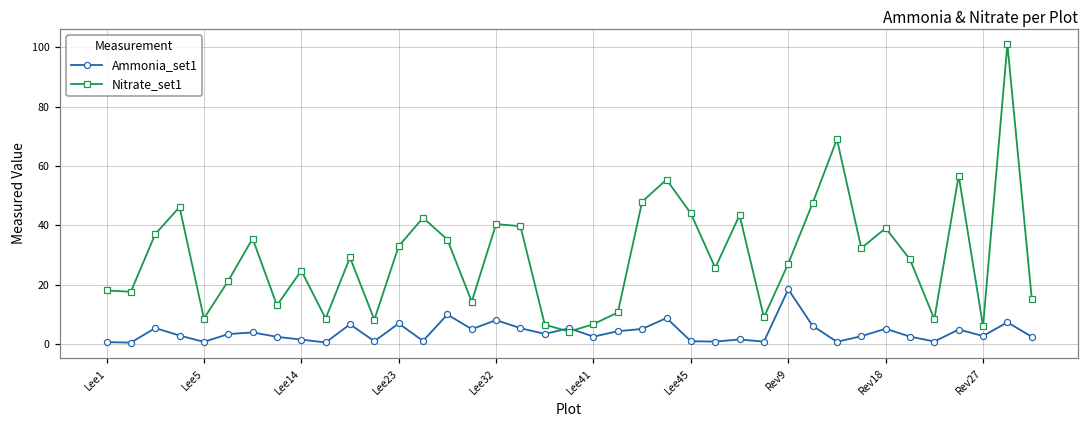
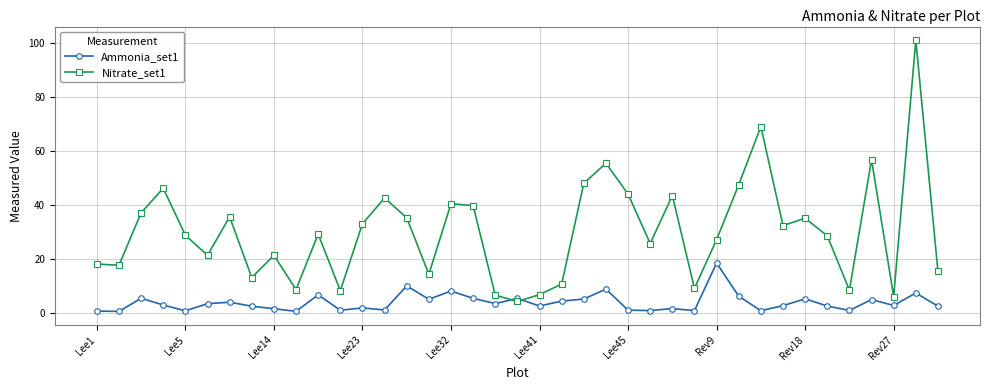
Nitrate_set1, Lee5: 9 -> 29
Nitrate_set1, Lee14: 25 -> 21
Ammonia_set1, Lee23: 7 -> 2
Nitrate_set1, Rev18: 39 -> 35
